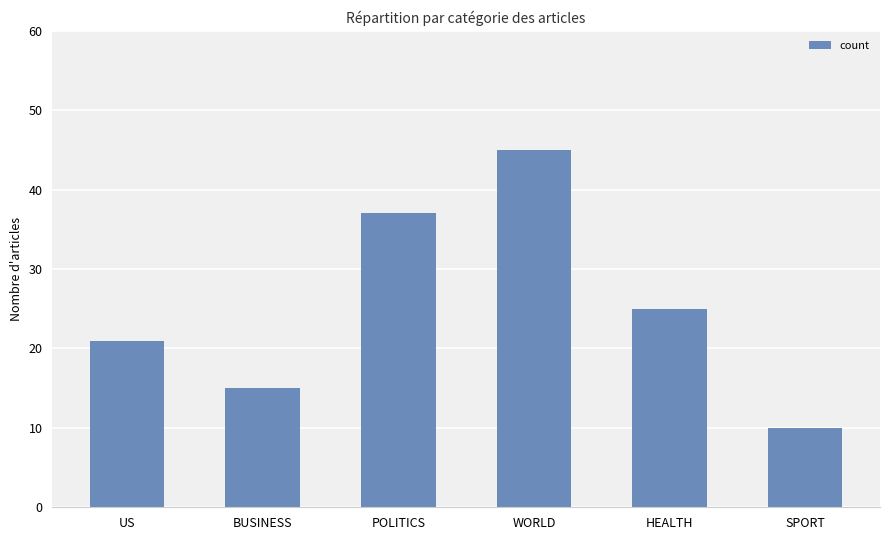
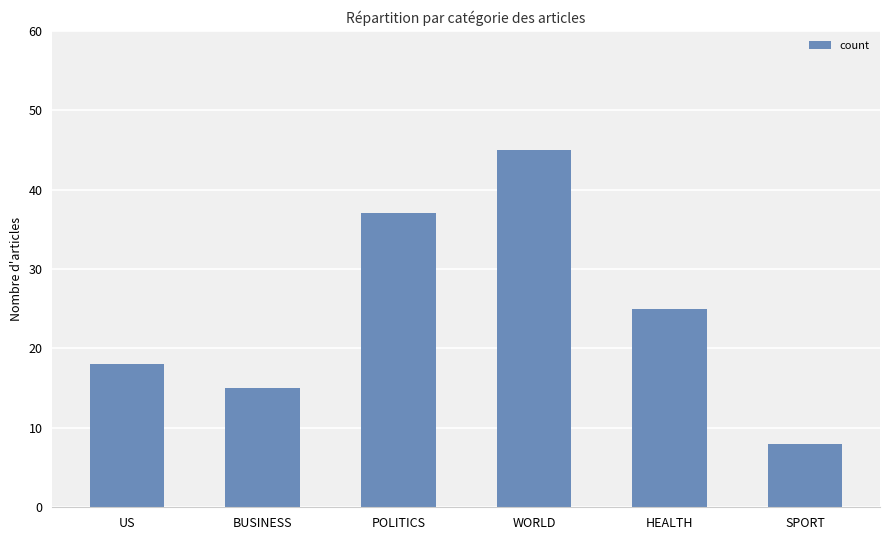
US: 21 -> 18
SPORT: 10 -> 8
